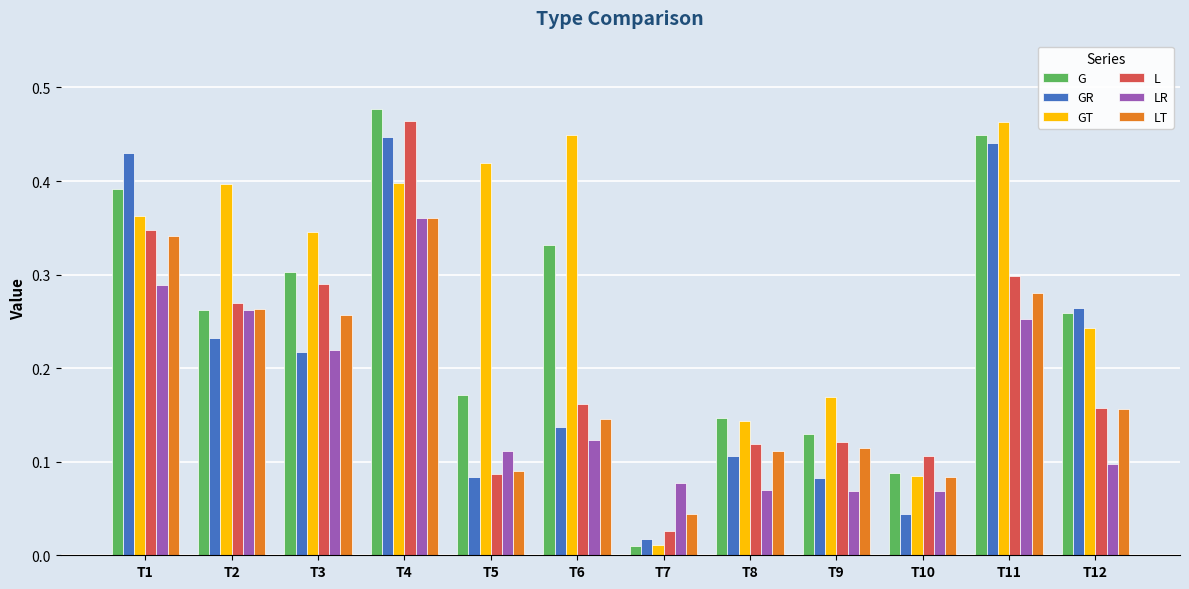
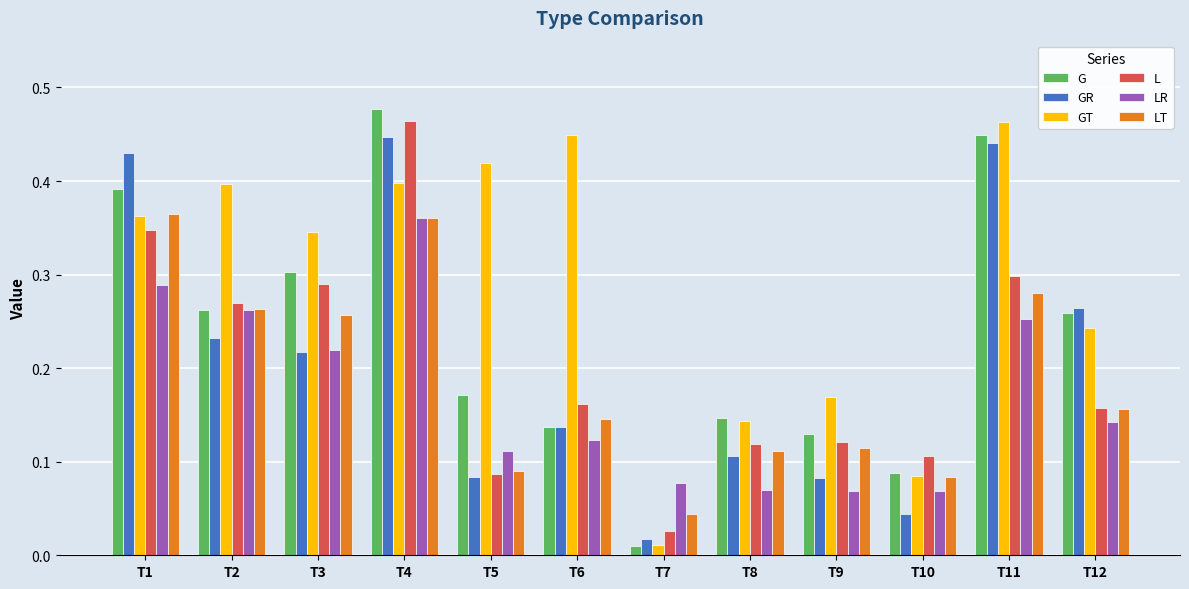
LT, T1: 0.34 -> 0.37
G, T6: 0.33 -> 0.14
LR, T12: 0.10 -> 0.14
